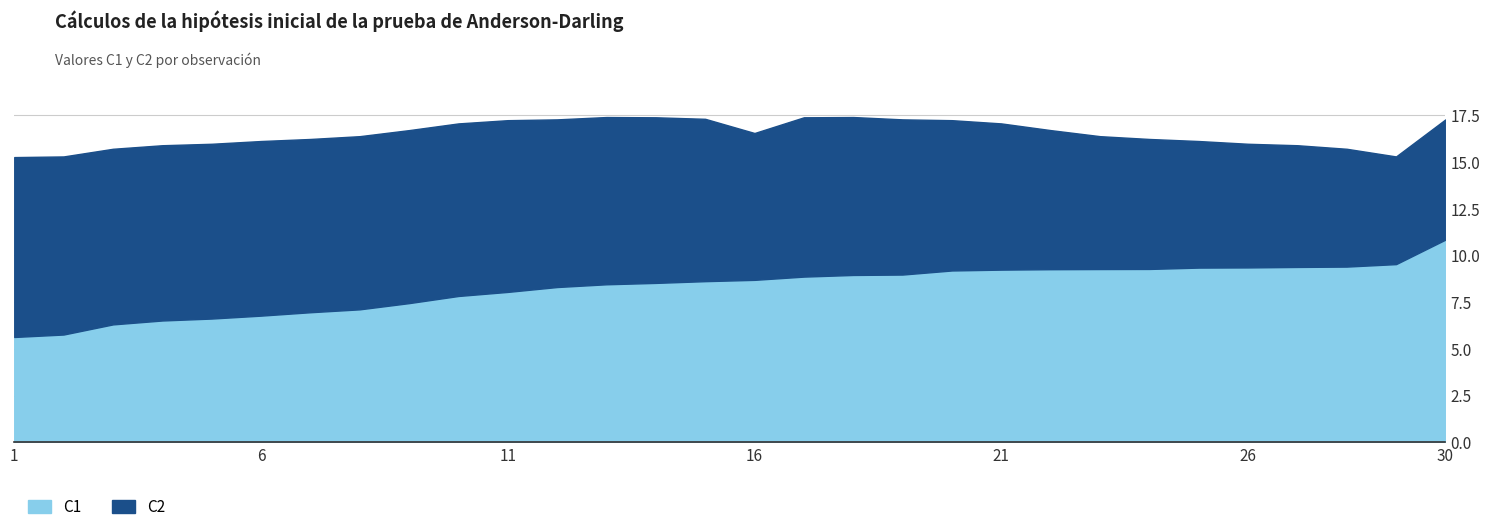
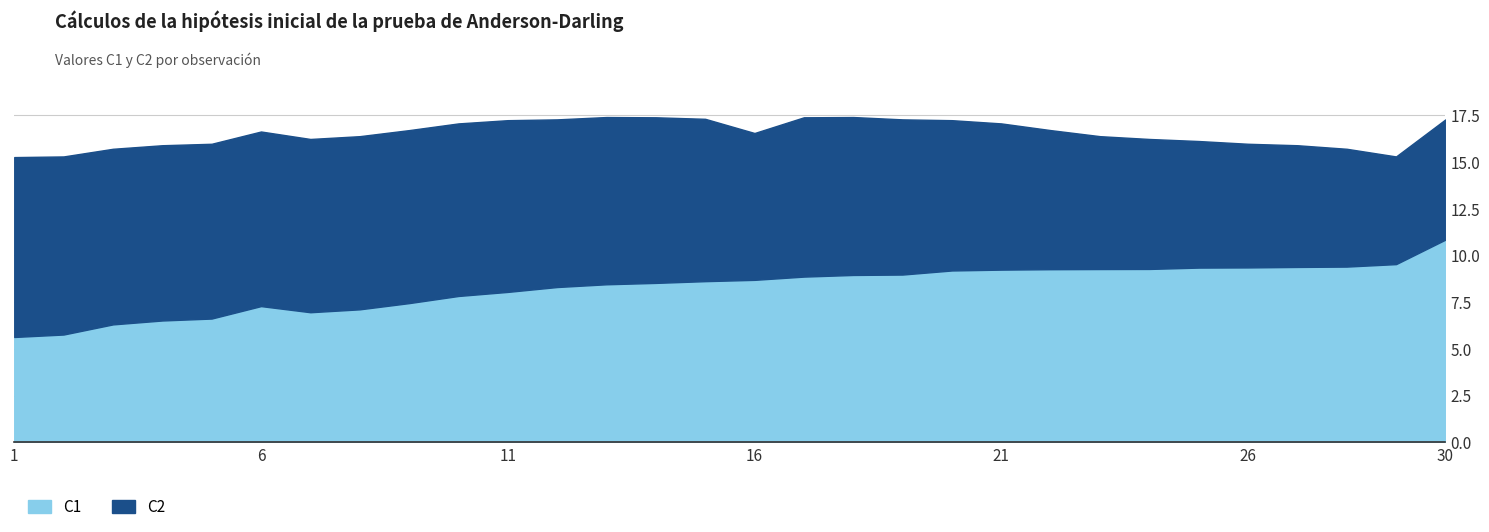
C1, 6: 6.8 -> 7.3
